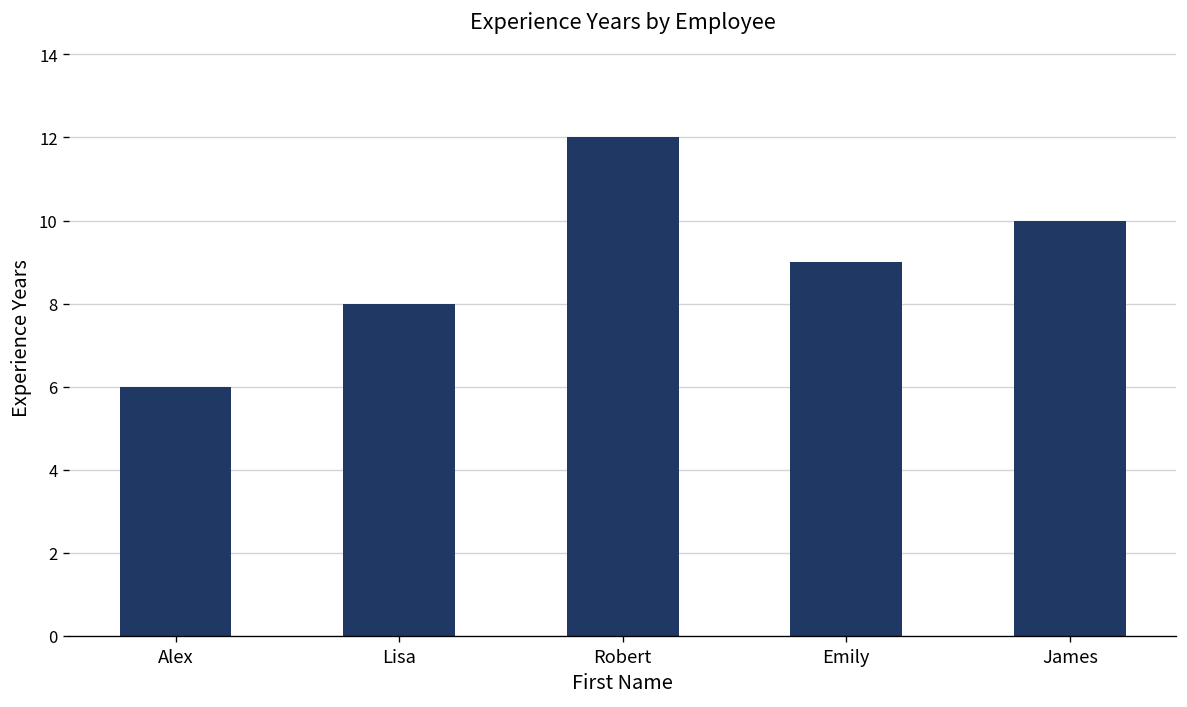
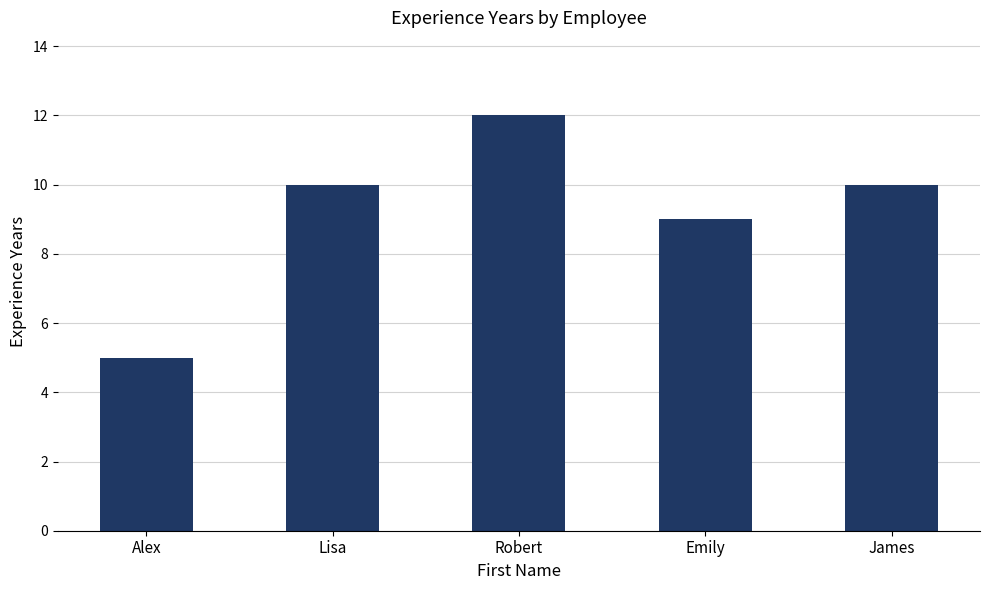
Alex: 6 -> 5
Lisa: 8 -> 10
